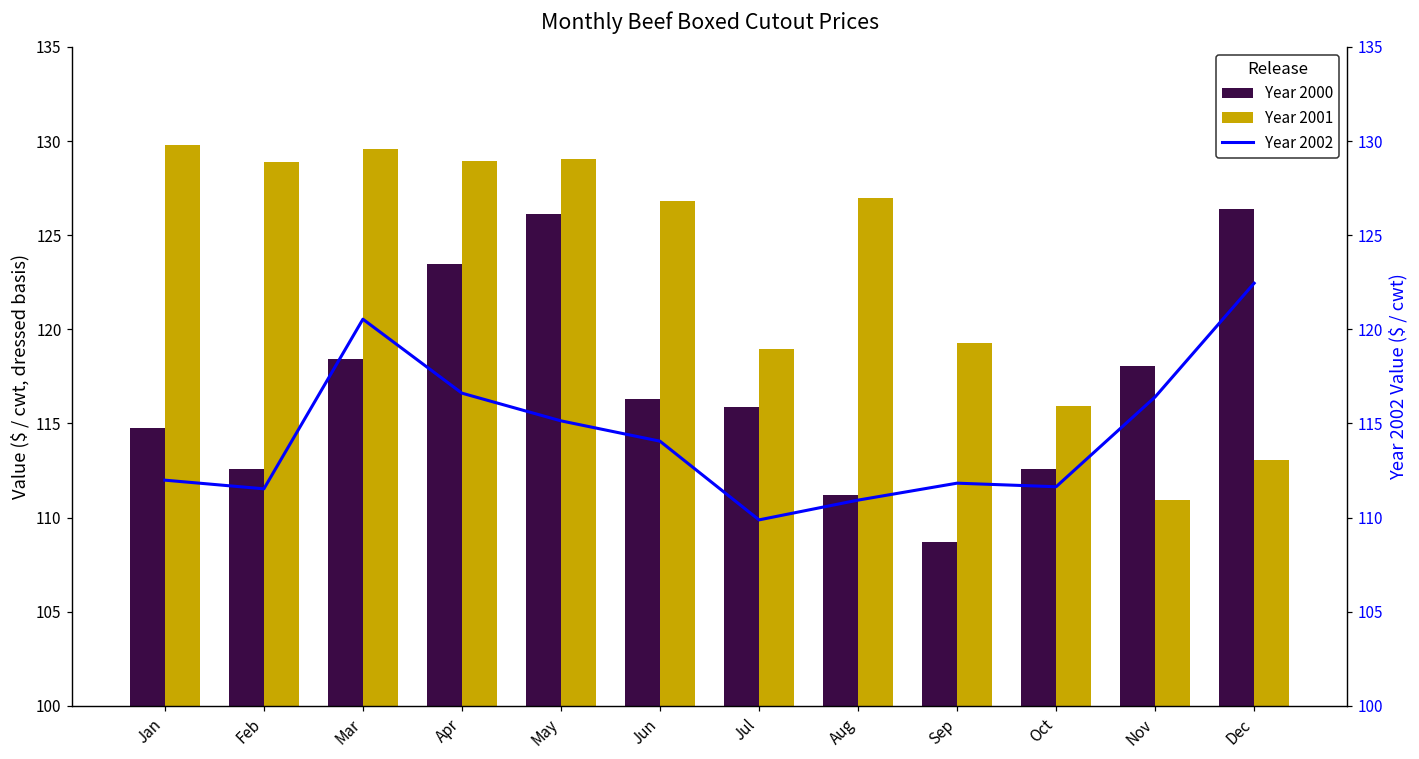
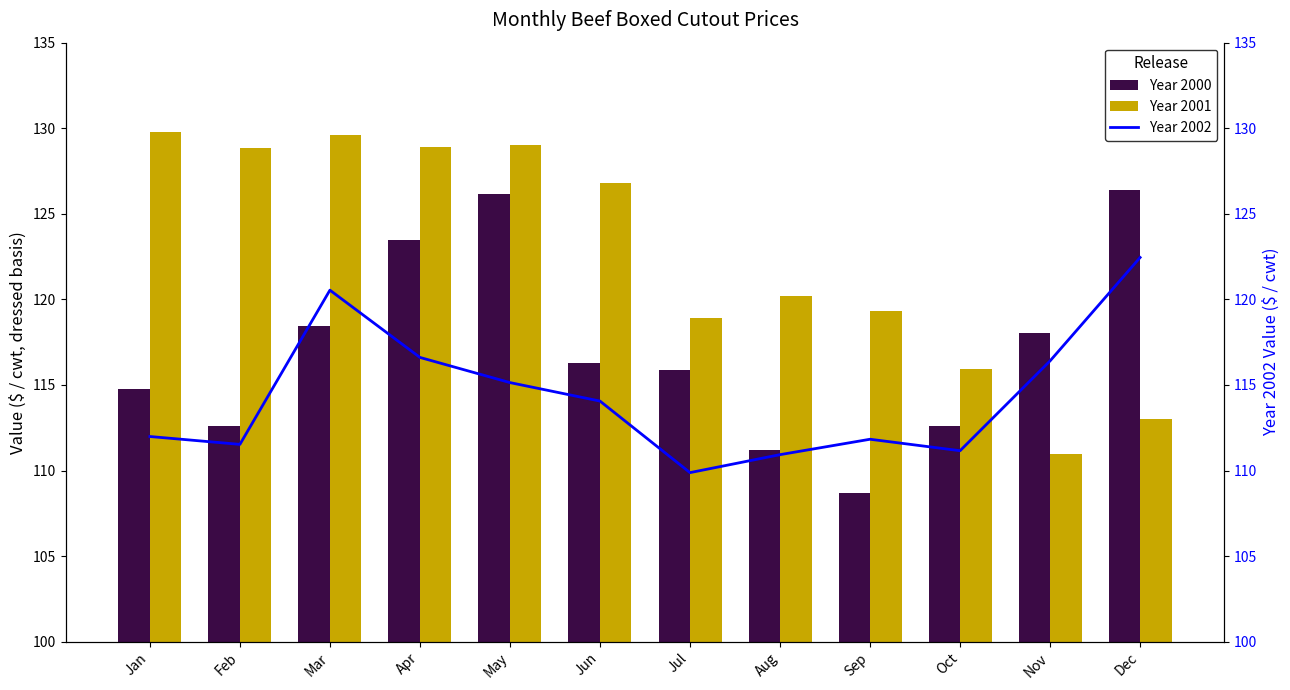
Year 2001, Aug: 127.0 -> 120.2
Year 2002, Oct: 111.6 -> 111.2
